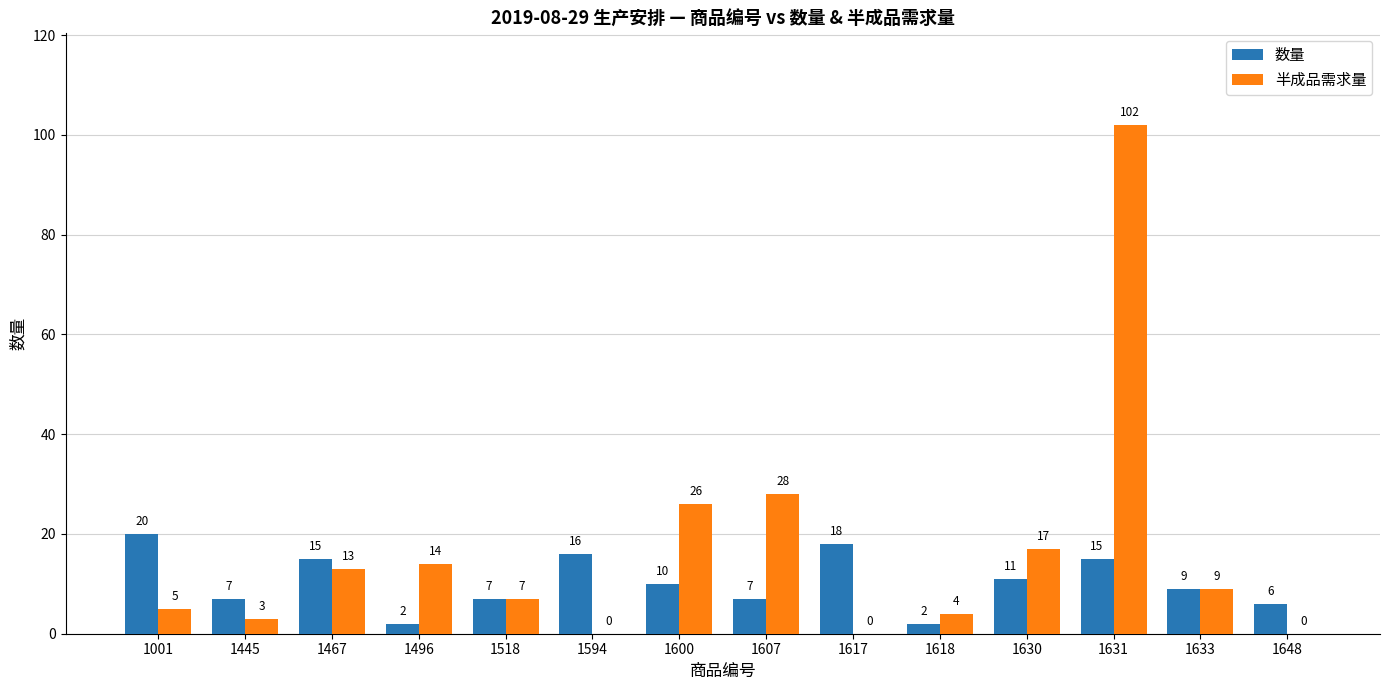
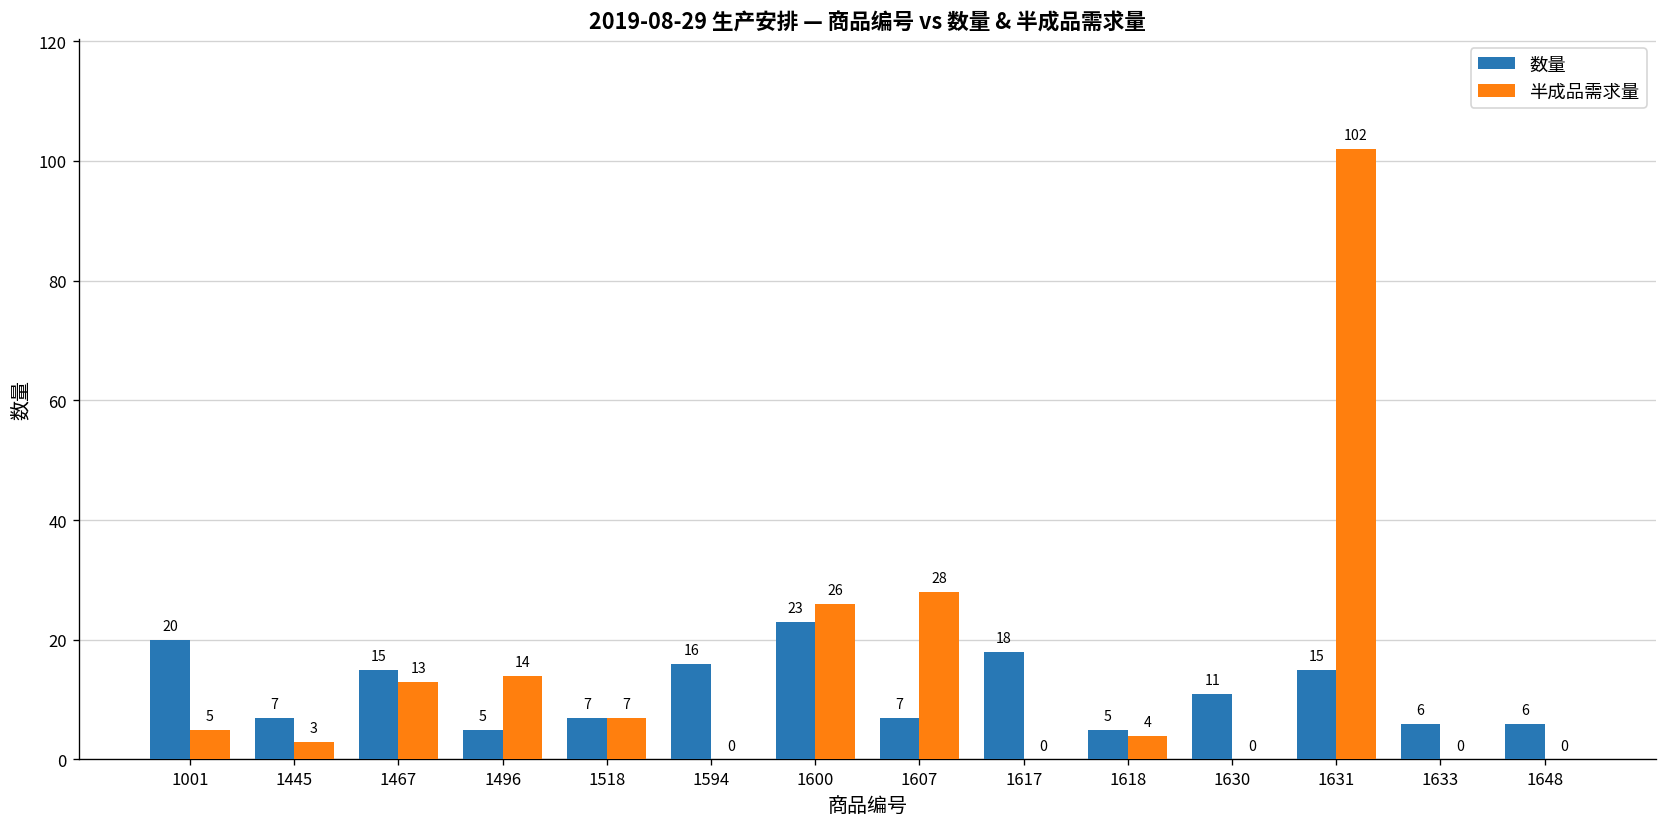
数量, 1496: 2 -> 5
数量, 1600: 10 -> 23
数量, 1618: 2 -> 5
半成品需求量, 1630: 17 -> 0
数量, 1633: 9 -> 6
半成品需求量, 1633: 9 -> 0
